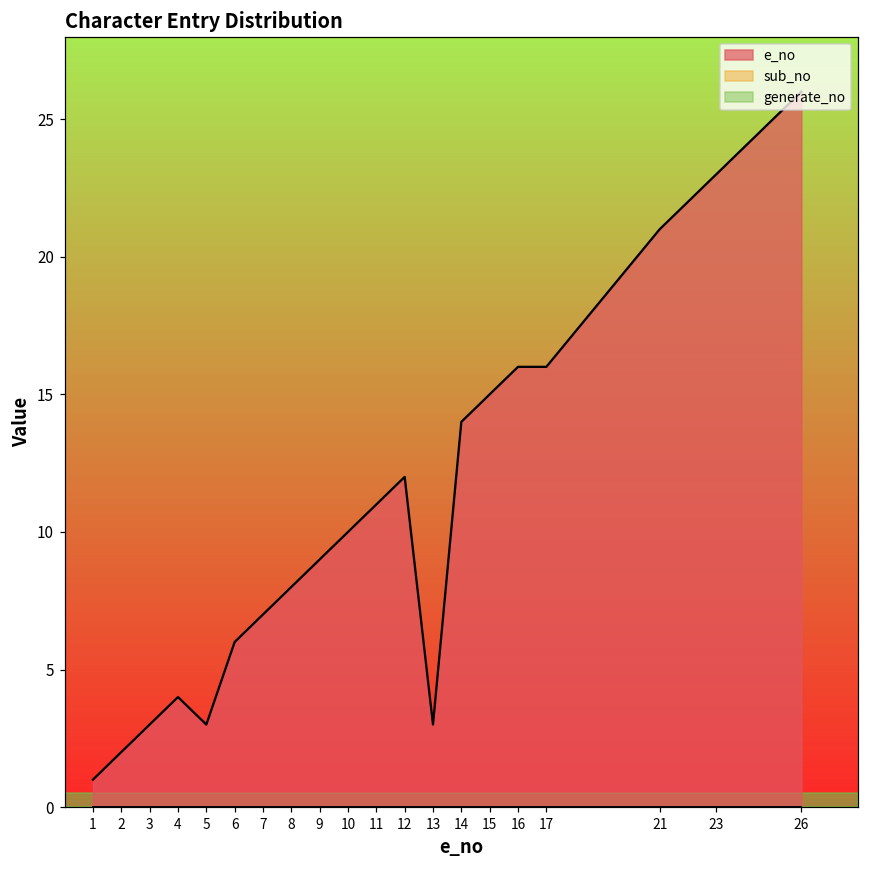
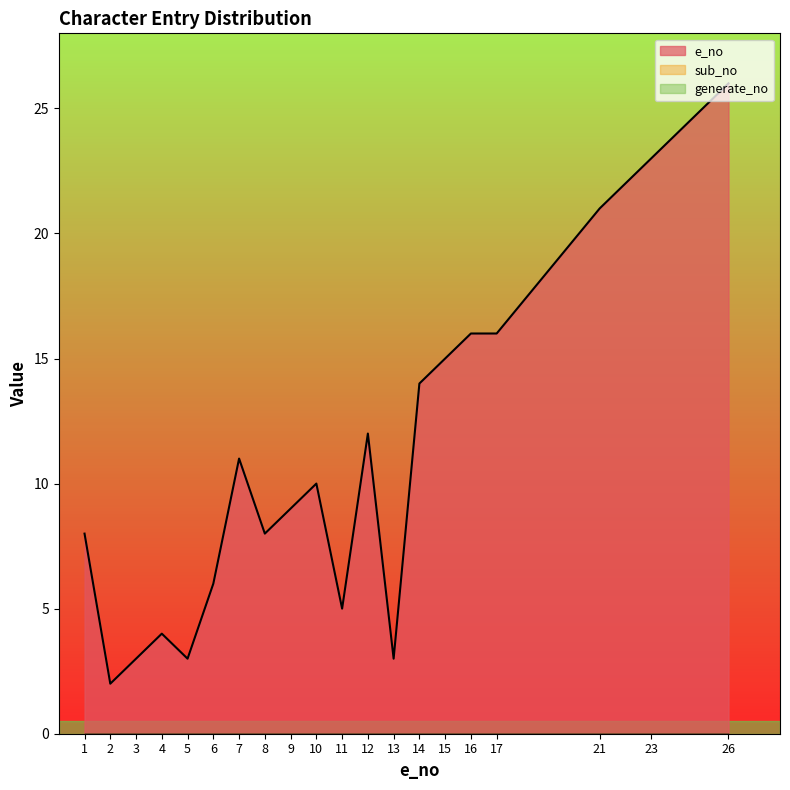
e_no, 1: 1 -> 8
e_no, 7: 7 -> 11
e_no, 11: 11 -> 5
